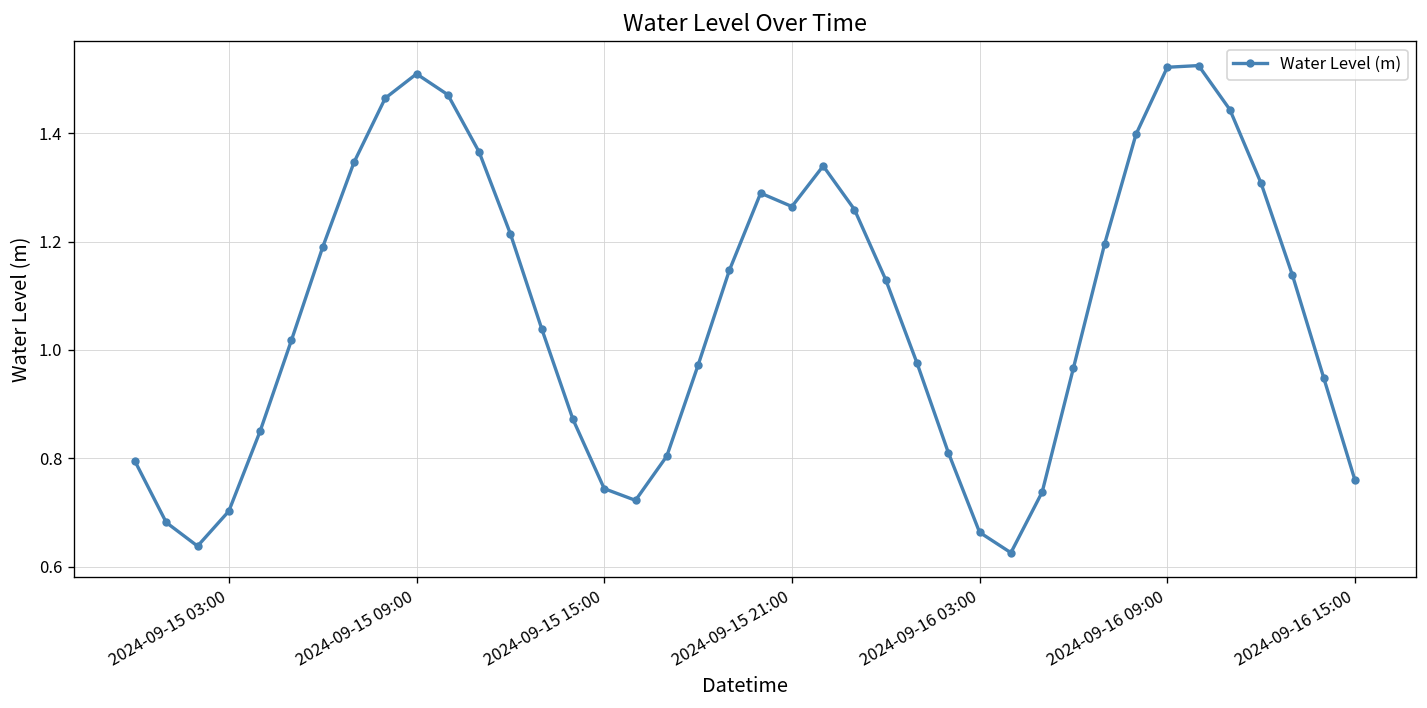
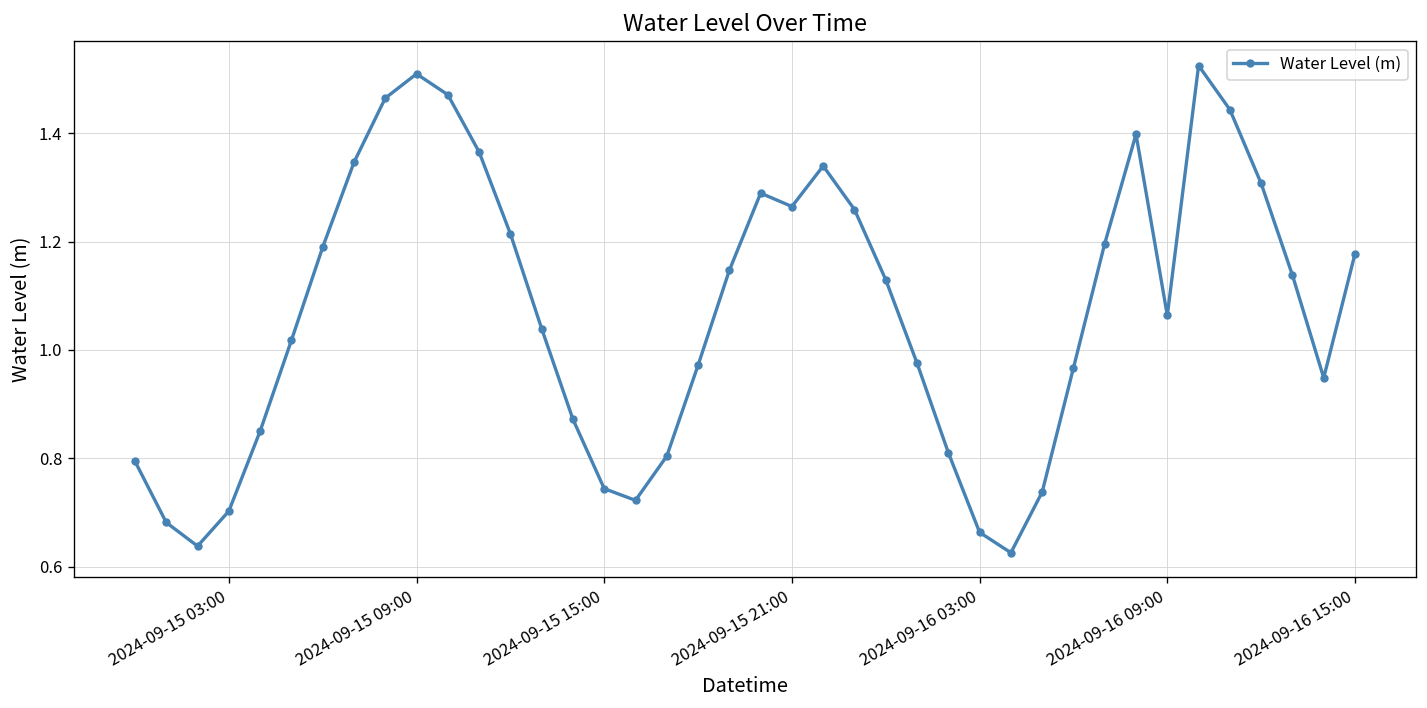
2024-09-16 09:00: 1.52 -> 1.06
2024-09-16 15:00: 0.76 -> 1.18
